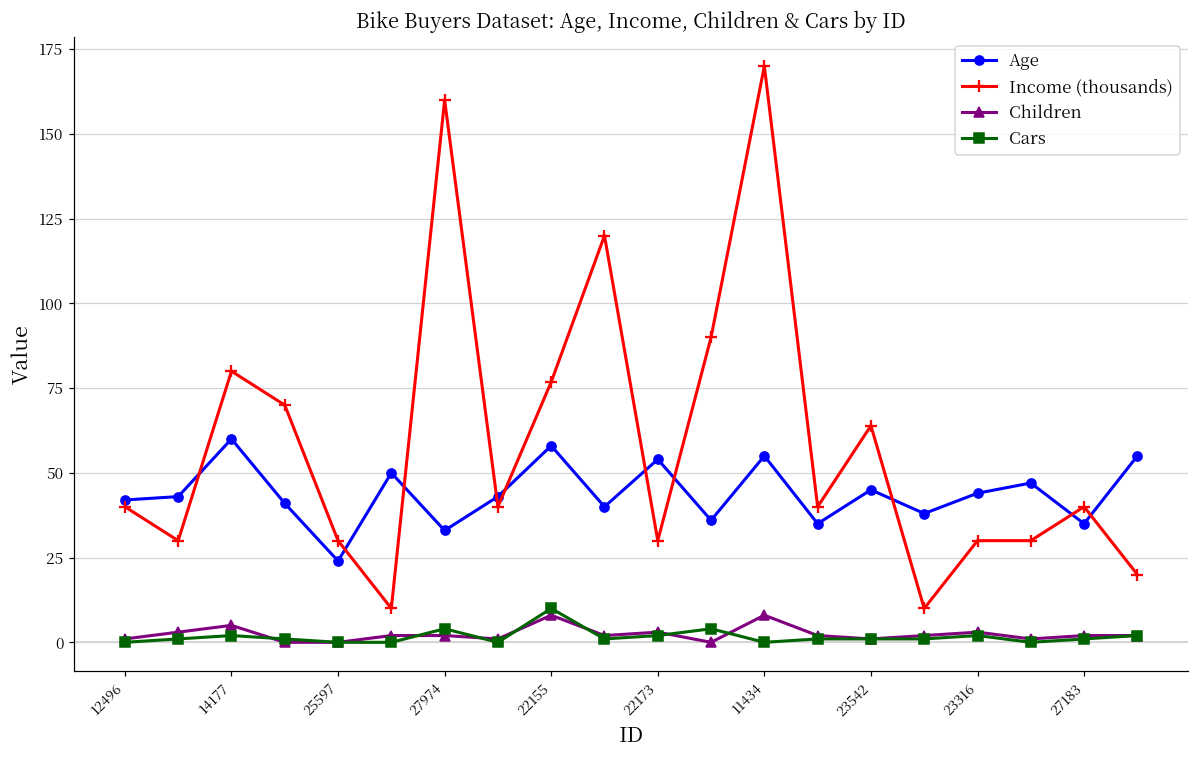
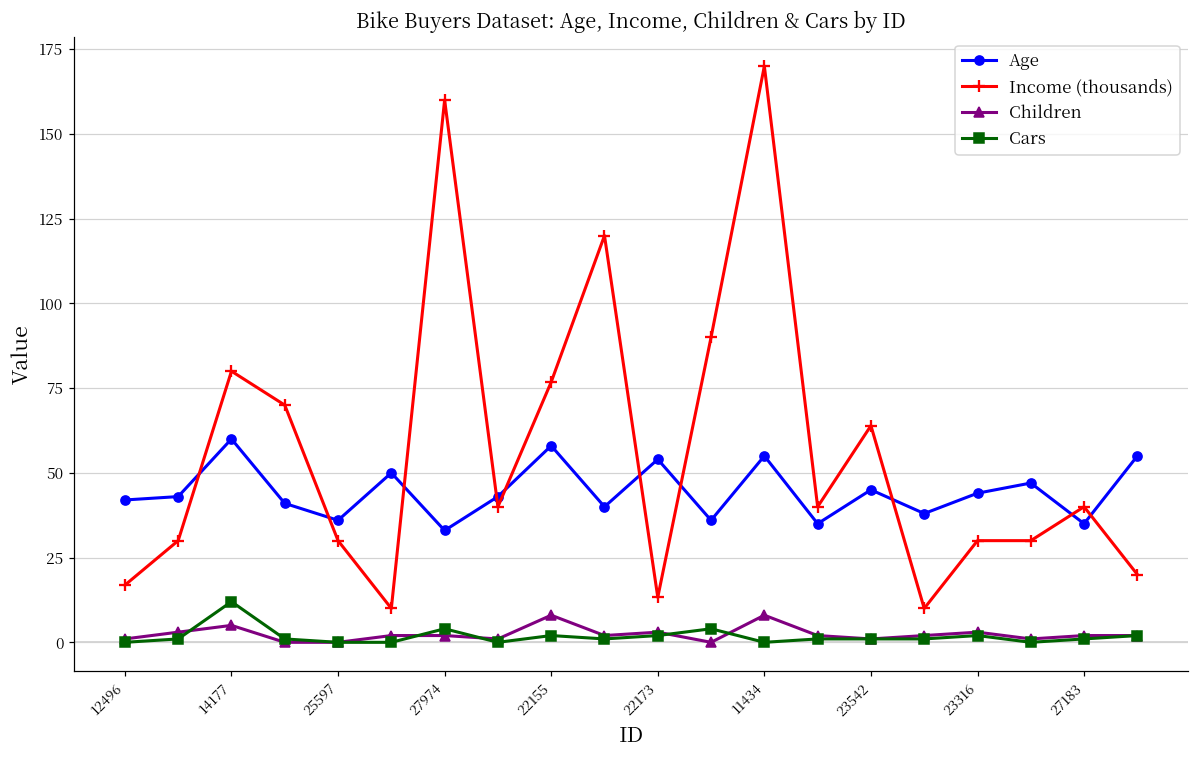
Income (thousands), 12496: 40 -> 17
Cars, 14177: 2 -> 12
Age, 25597: 24 -> 36
Cars, 22155: 10 -> 2
Income (thousands), 22173: 30 -> 13
